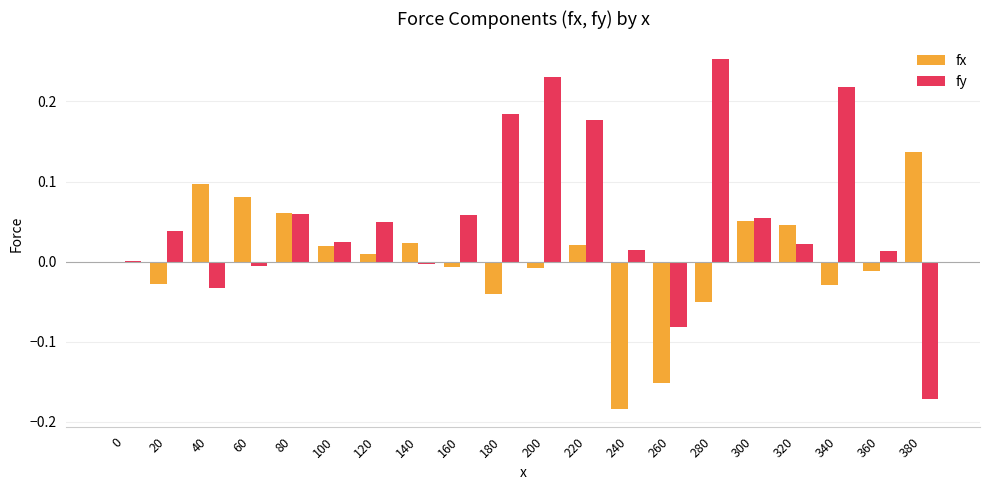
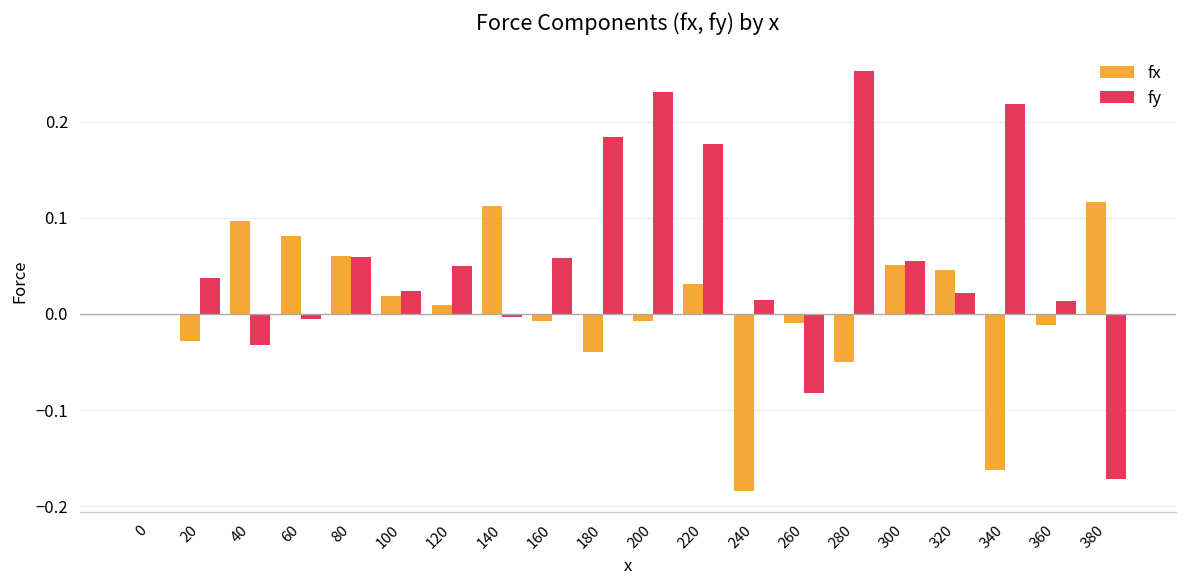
fx, 140: 0.02 -> 0.11
fx, 220: 0.02 -> 0.03
fx, 260: -0.15 -> -0.01
fx, 340: -0.03 -> -0.16
fx, 380: 0.14 -> 0.12
